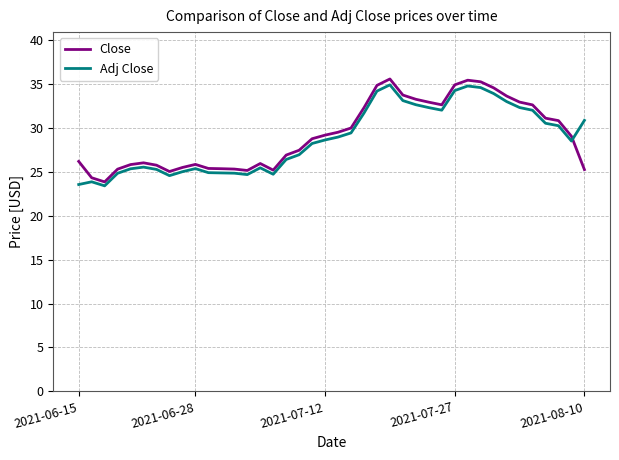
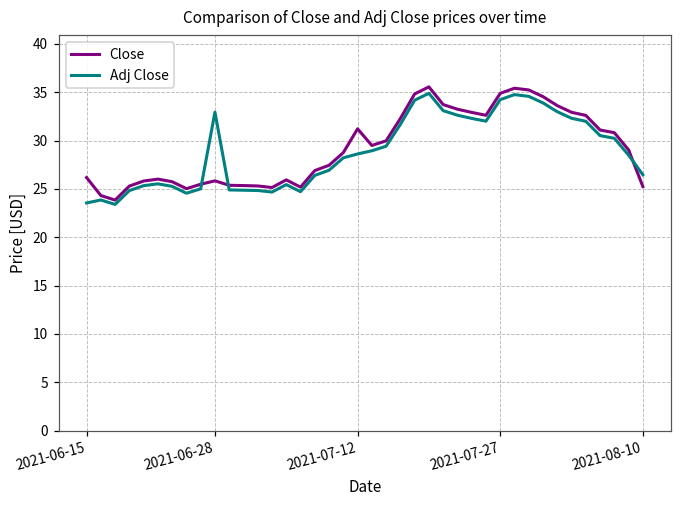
Adj Close, 2021-06-28: 25 -> 33
Close, 2021-07-12: 29 -> 31
Adj Close, 2021-08-10: 31 -> 26
